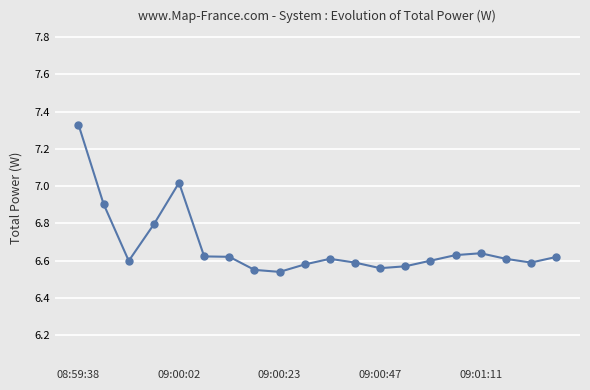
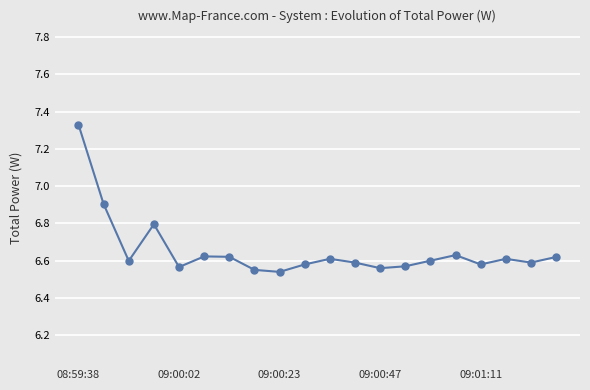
09:00:02: 7.02 -> 6.57
09:01:11: 6.64 -> 6.58
